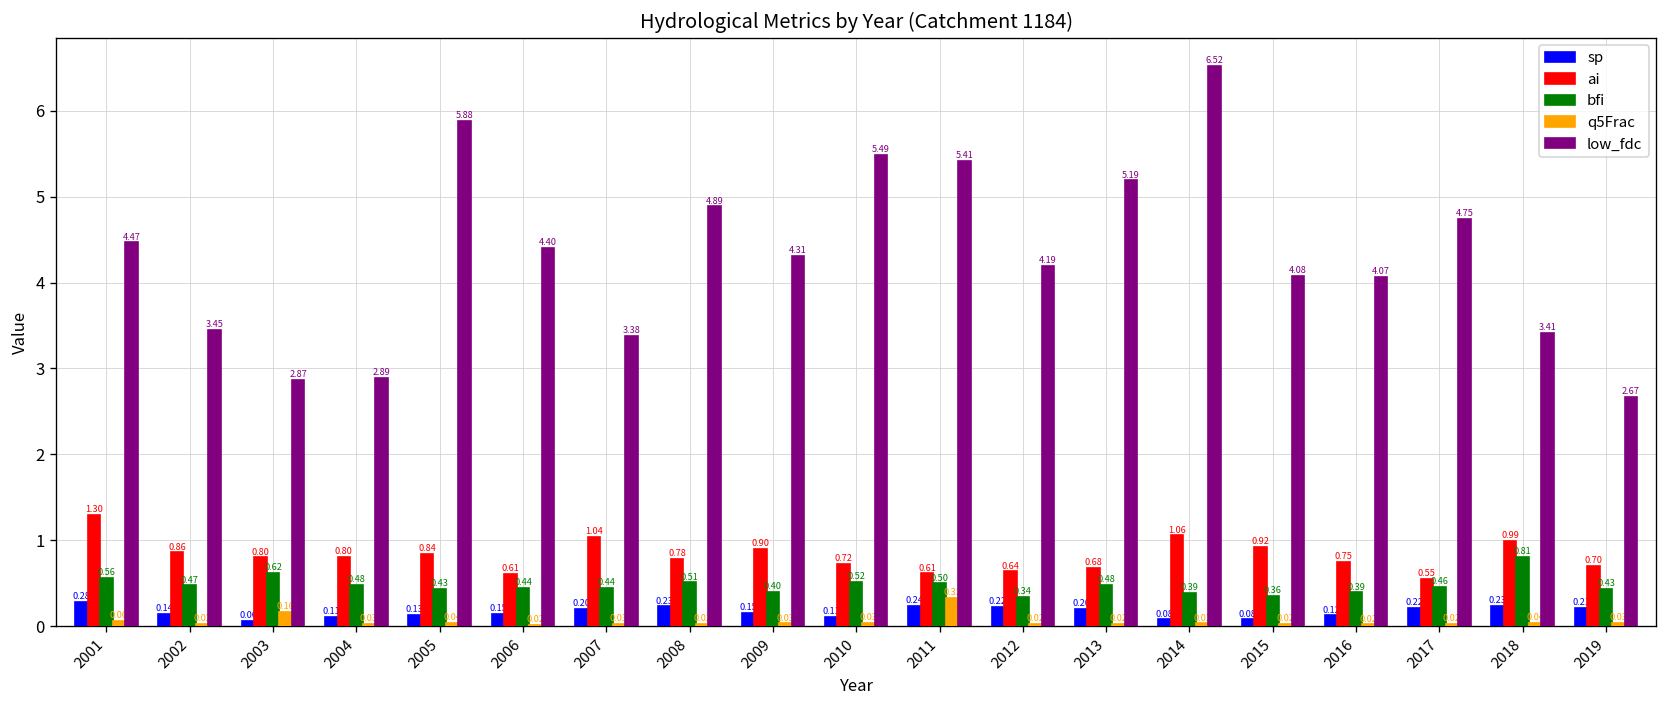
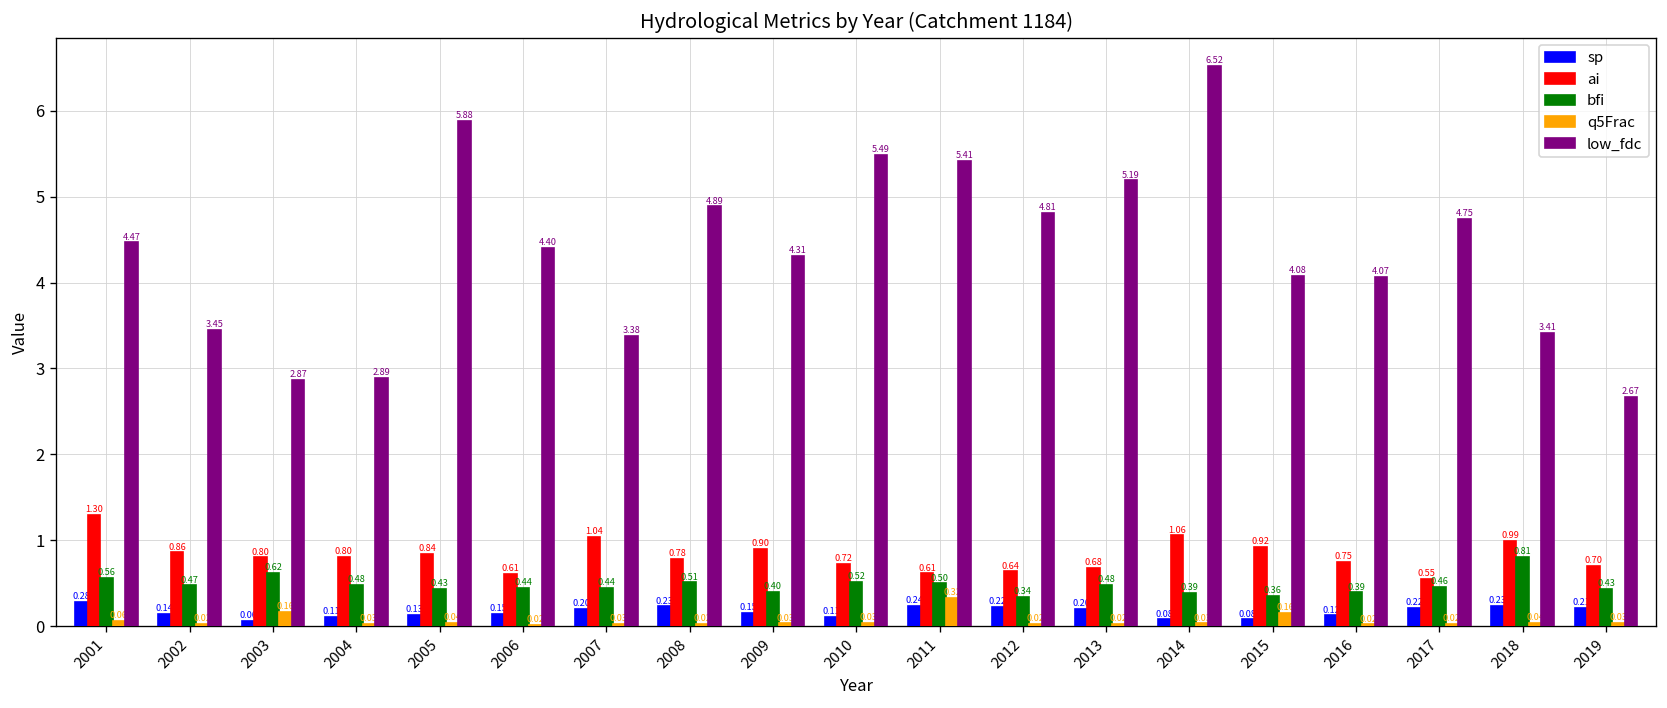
low_fdc, 2012: 4.19 -> 4.81
q5Frac, 2015: 0.02 -> 0.16
